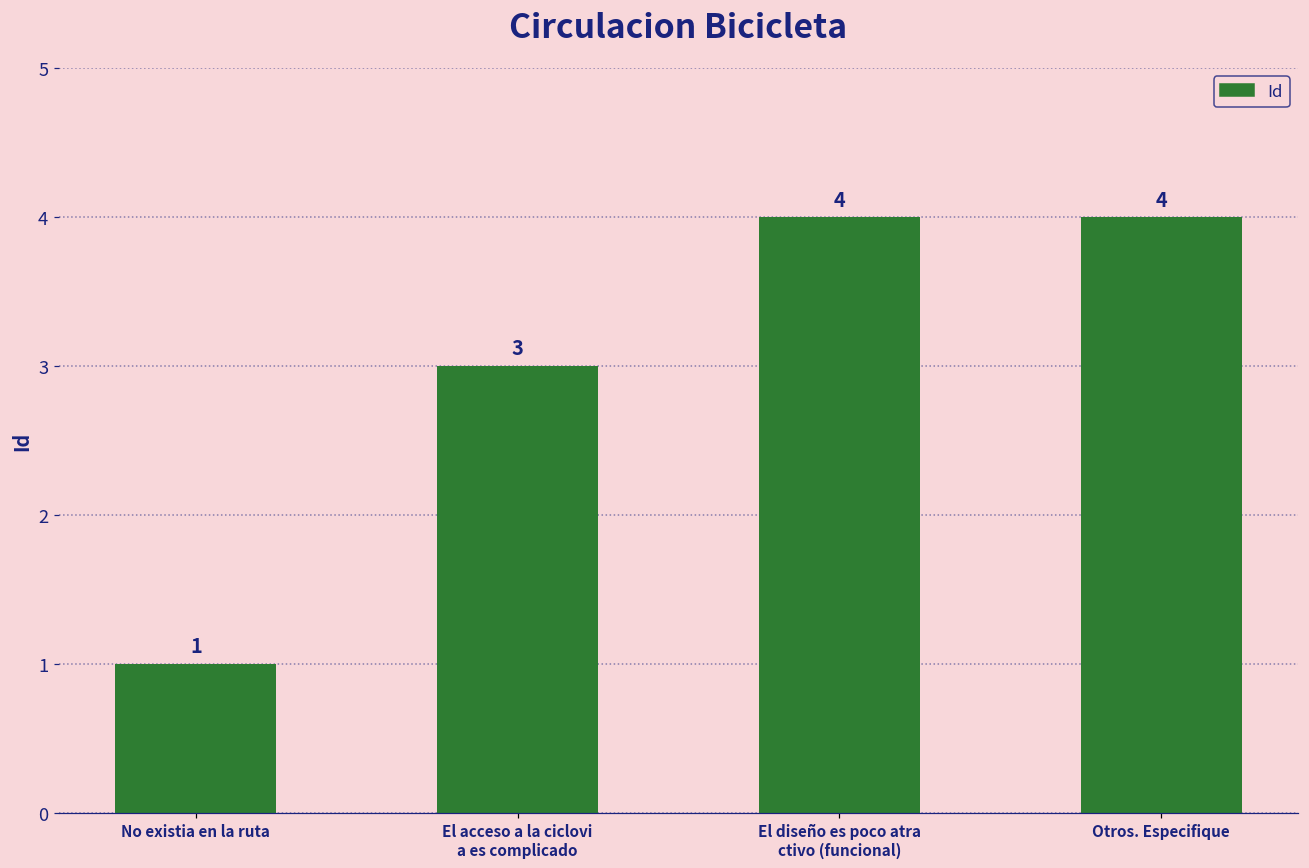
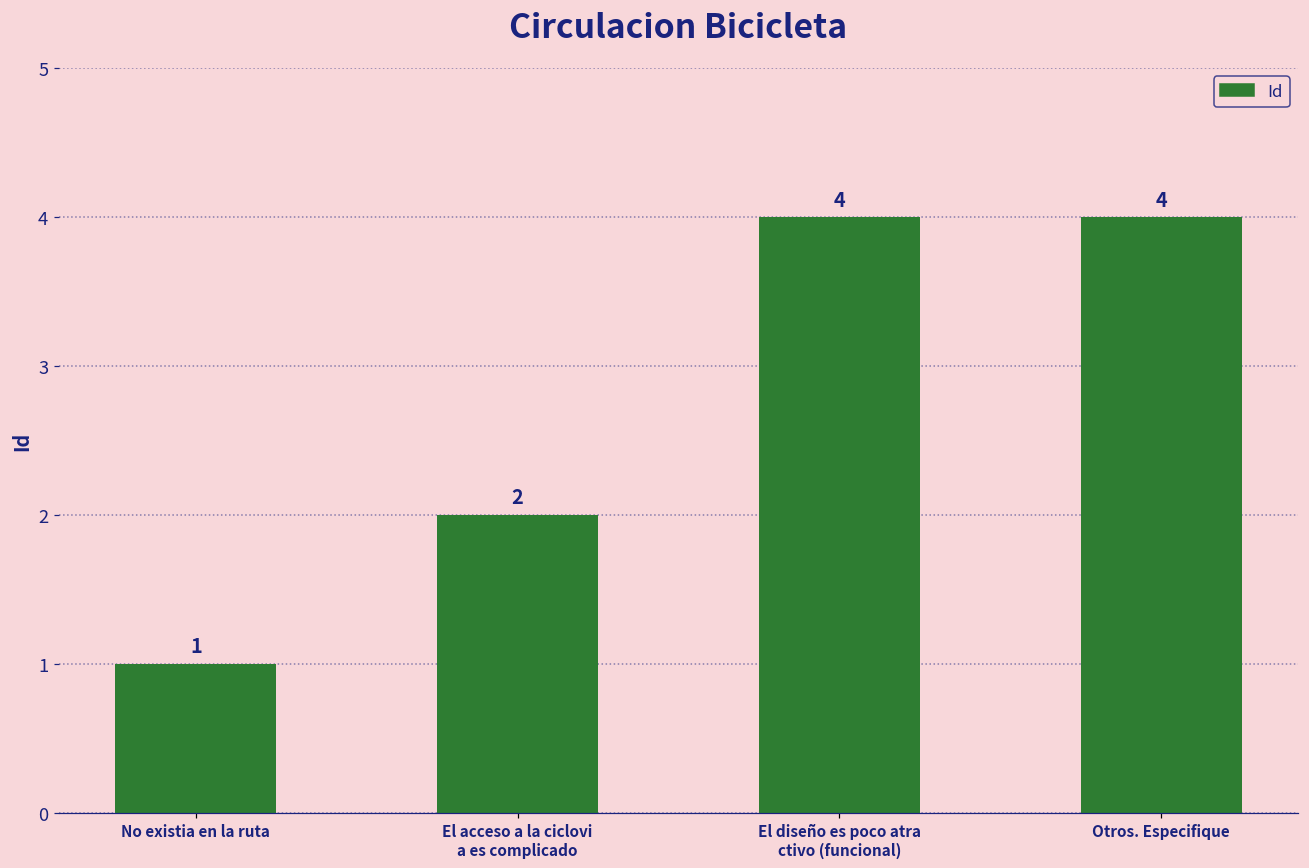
El acceso a la ciclovi a es complicado: 3 -> 2
